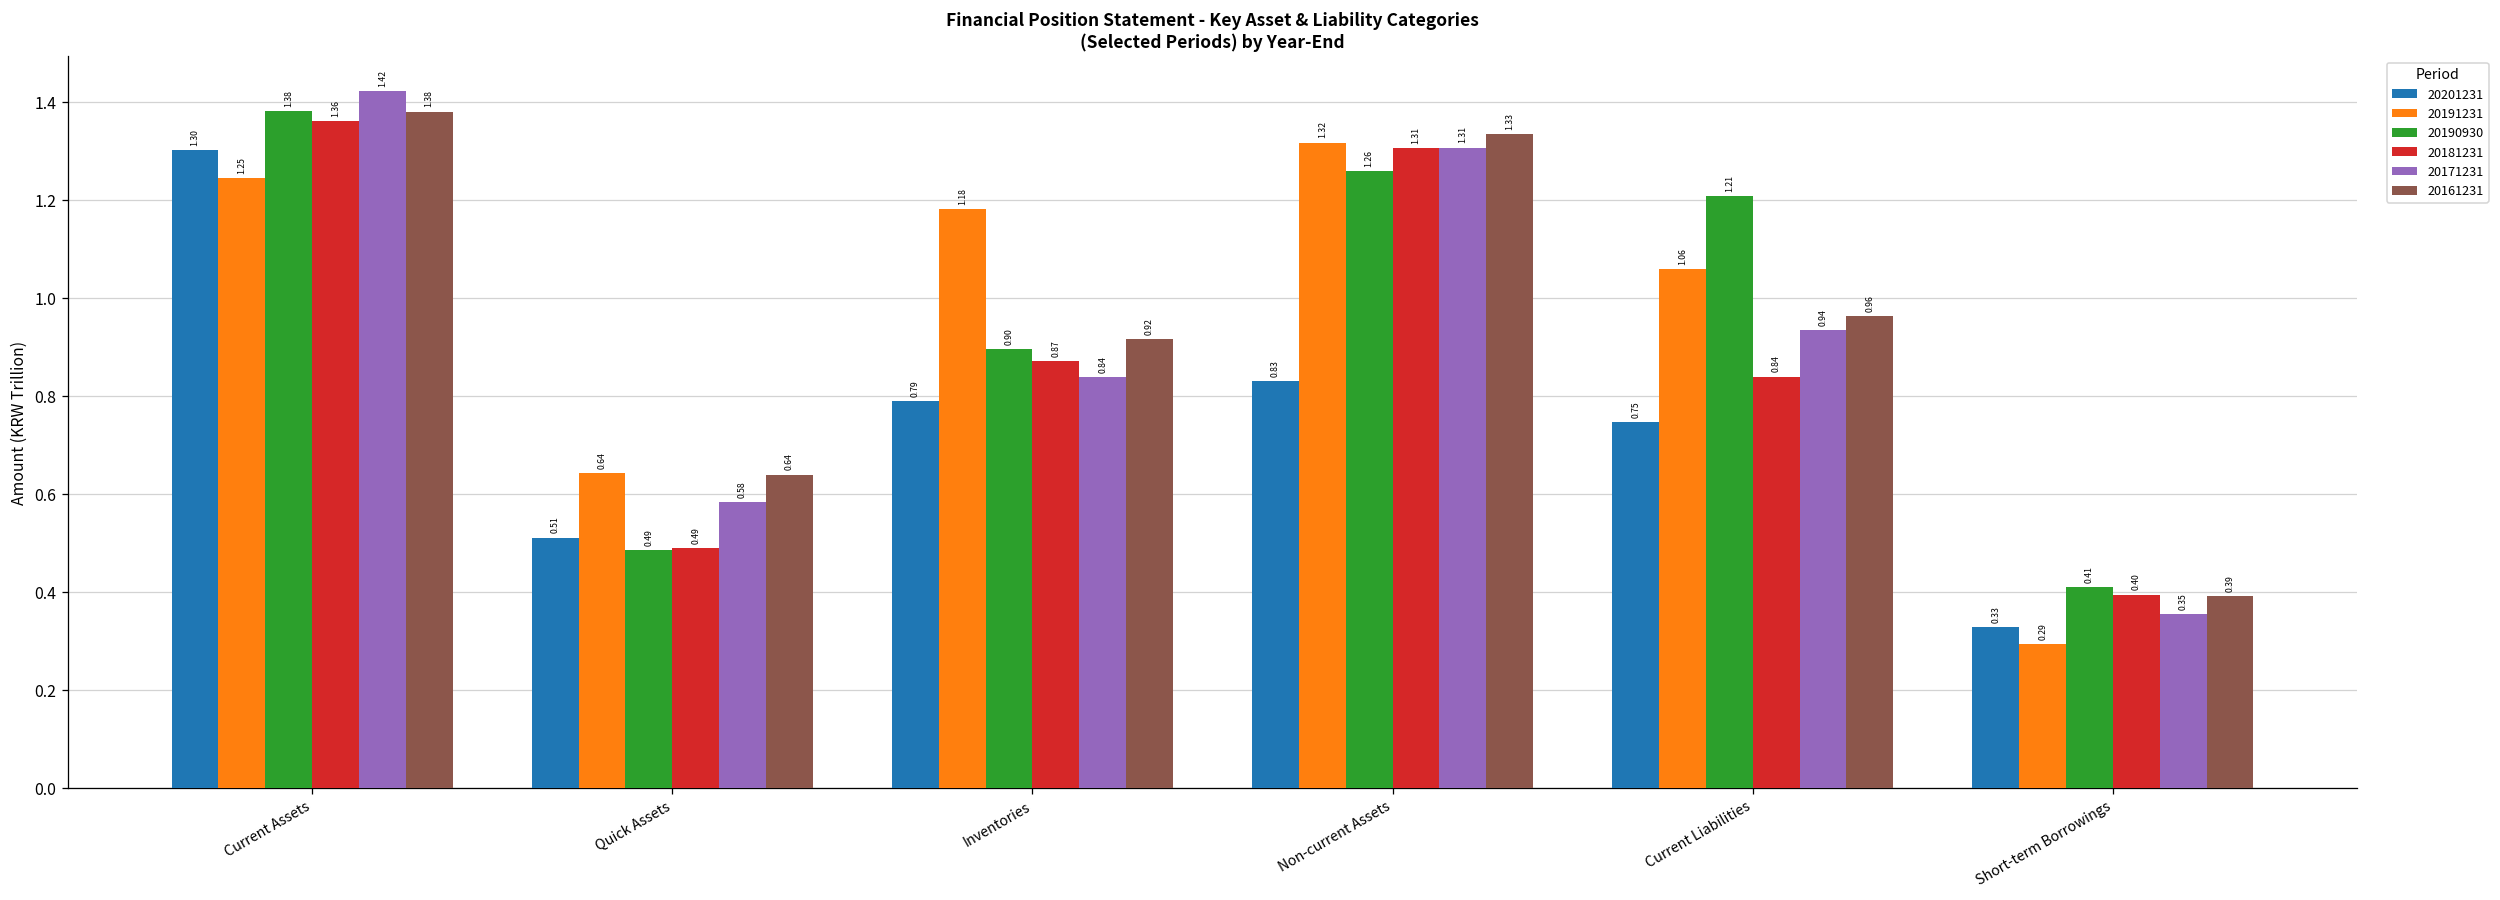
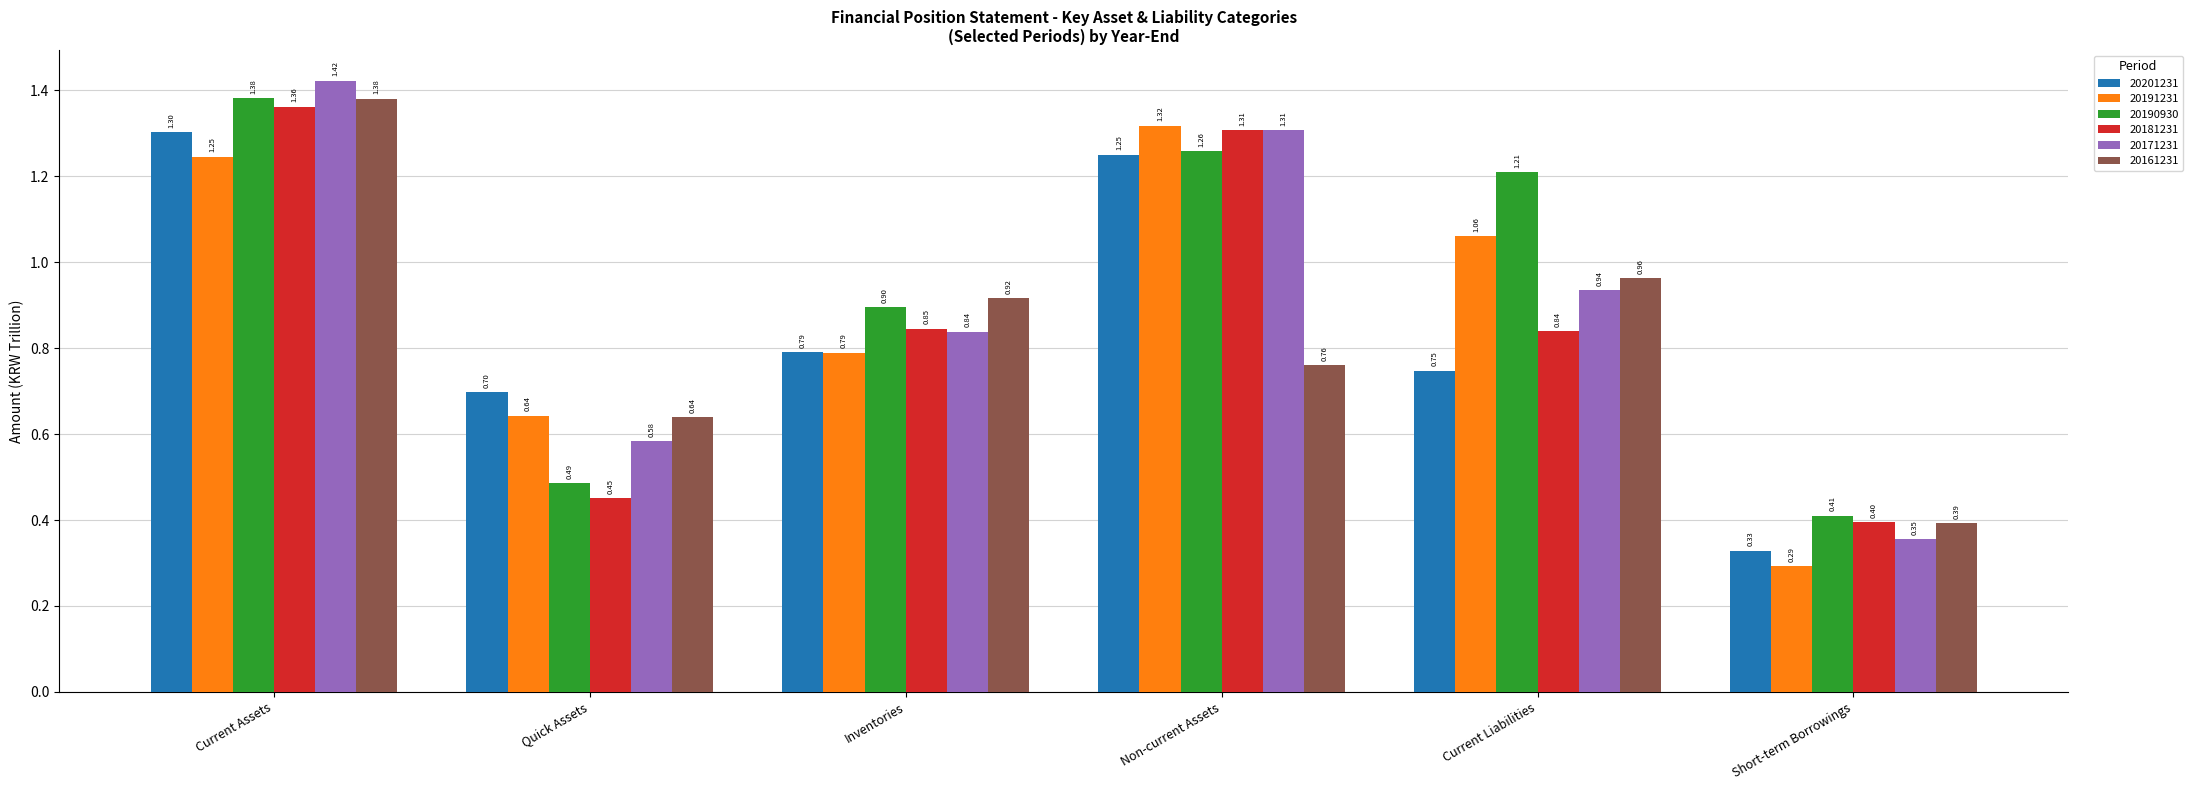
20201231, Quick Assets: 0.51 -> 0.70
20181231, Quick Assets: 0.49 -> 0.45
20191231, Inventories: 1.18 -> 0.79
20181231, Inventories: 0.87 -> 0.85
20201231, Non-current Assets: 0.83 -> 1.25
20161231, Non-current Assets: 1.33 -> 0.76
